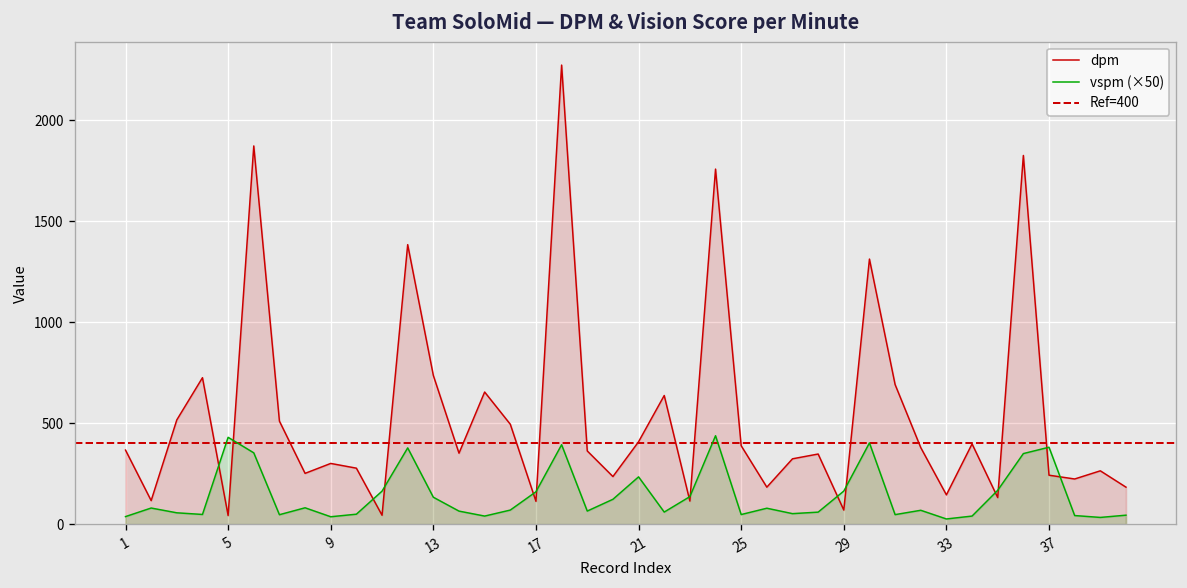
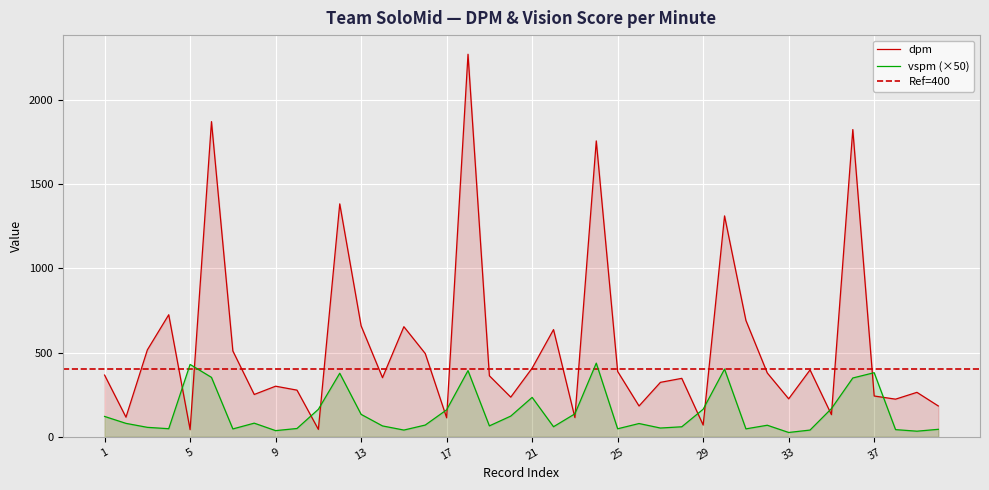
vspm (×50), 1: 40 -> 120
dpm, 13: 740 -> 660
dpm, 33: 150 -> 230
